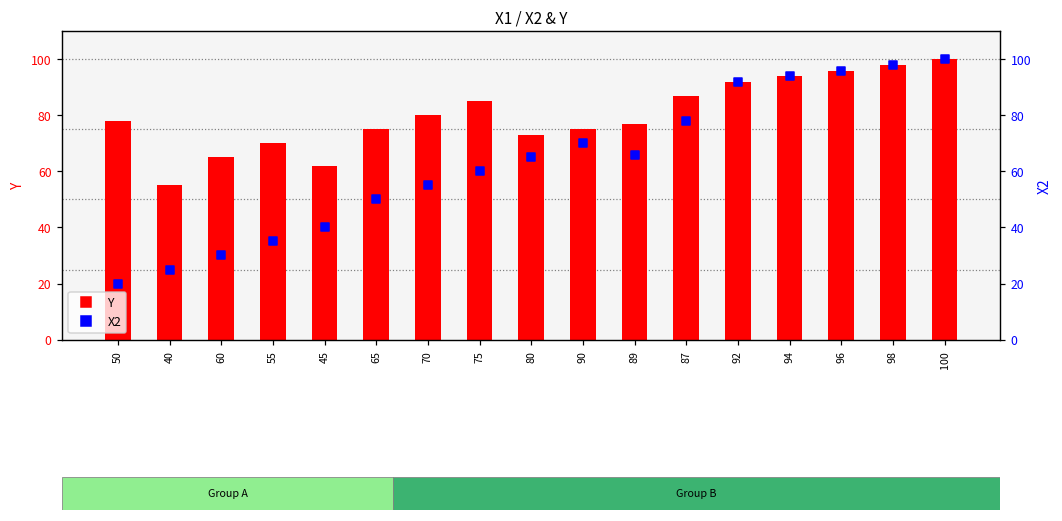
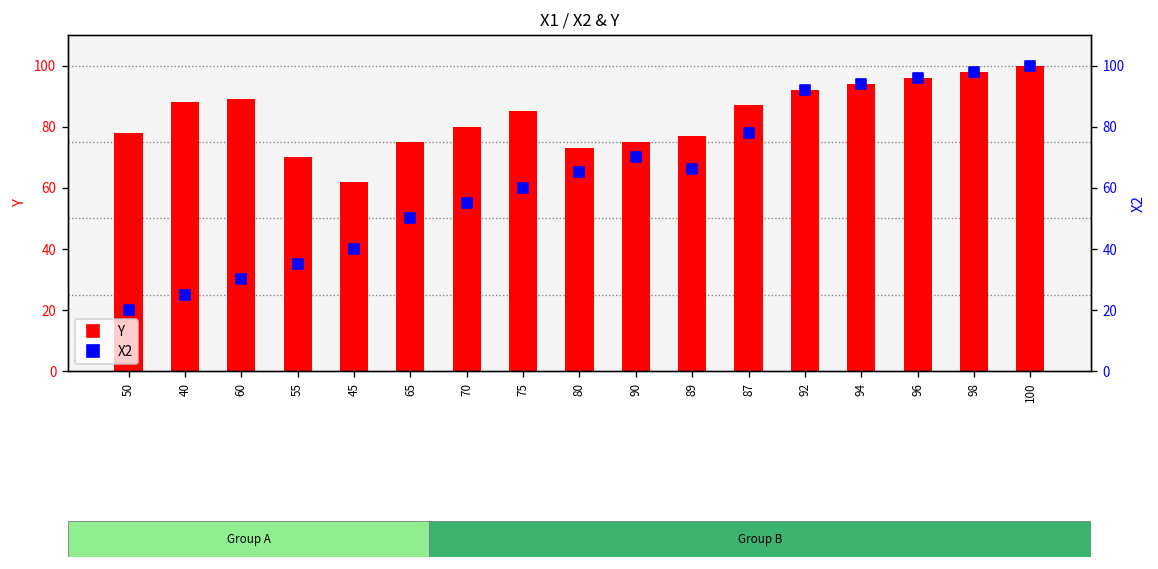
Y, 40: 55 -> 88
Y, 60: 65 -> 89
